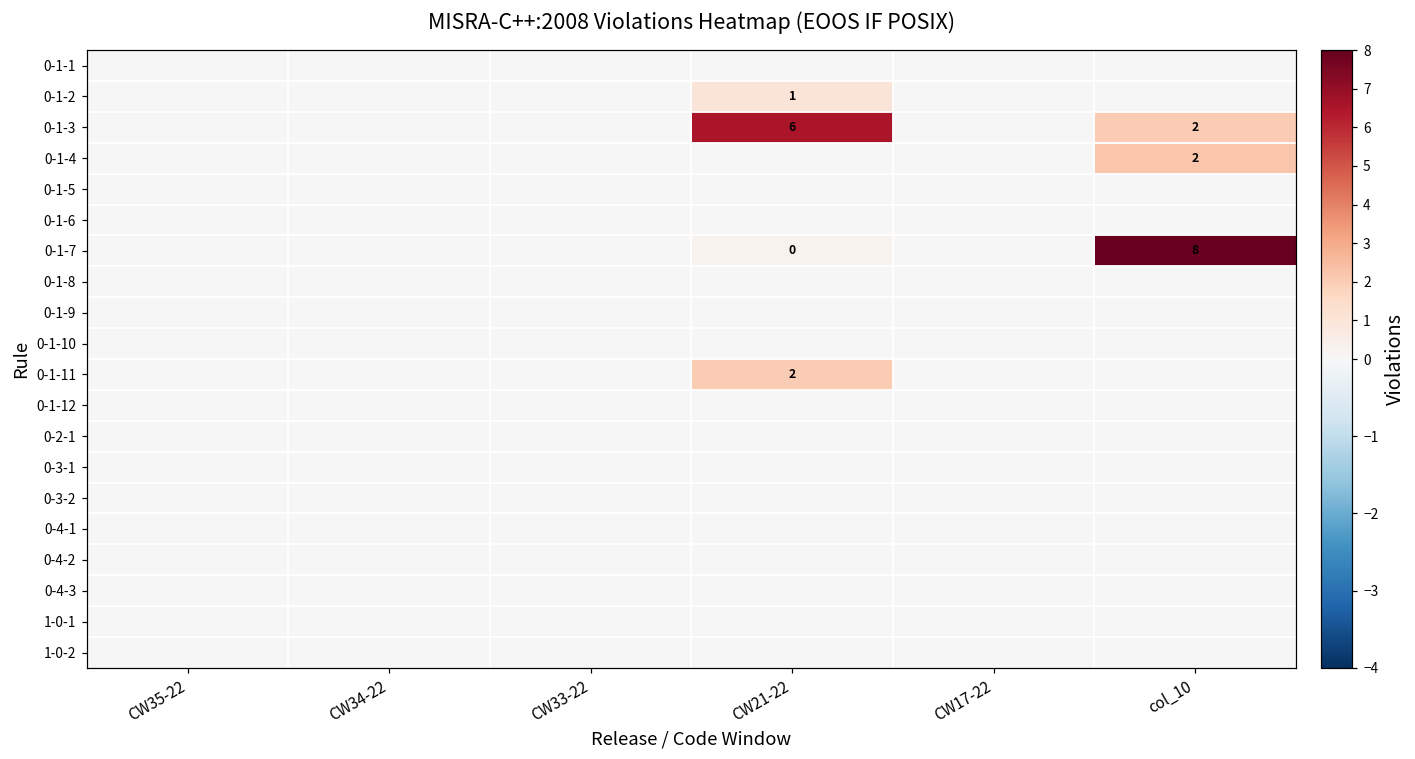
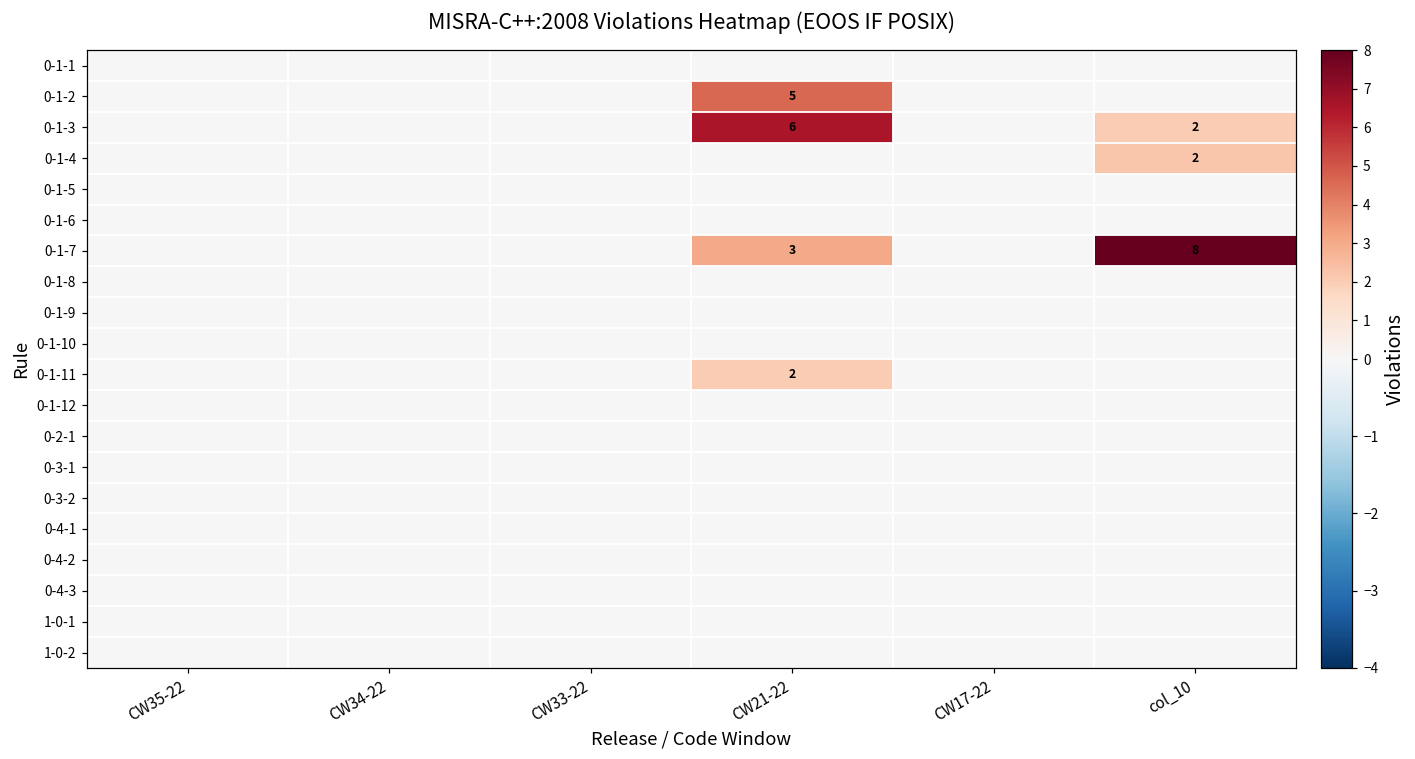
0-1-2, CW21-22: 1 -> 5
0-1-7, CW21-22: 0 -> 3
